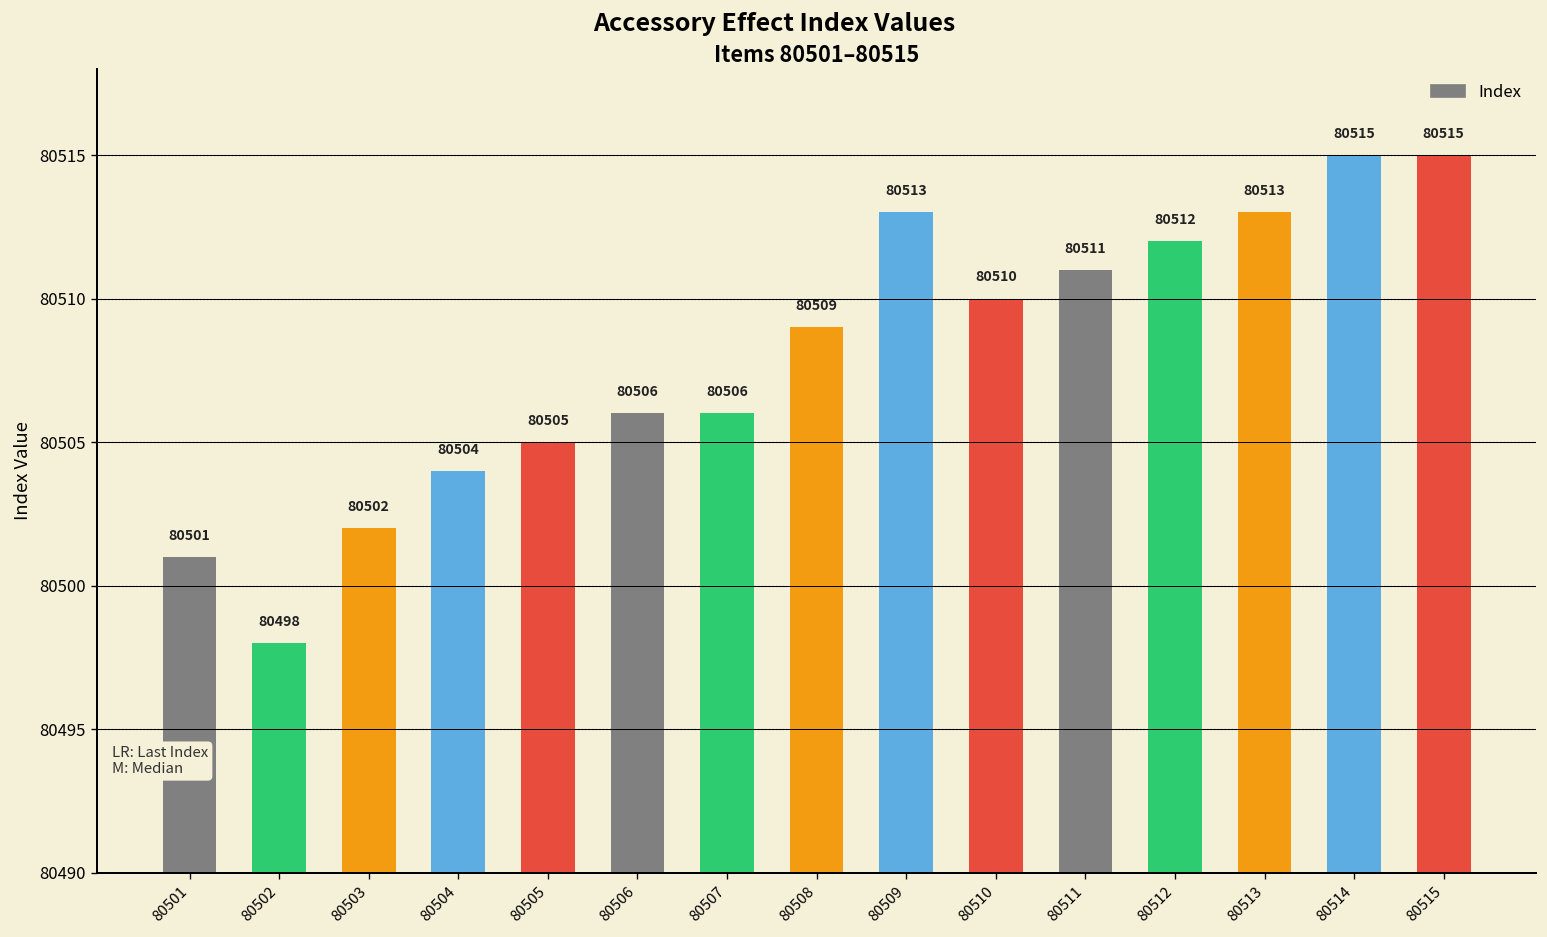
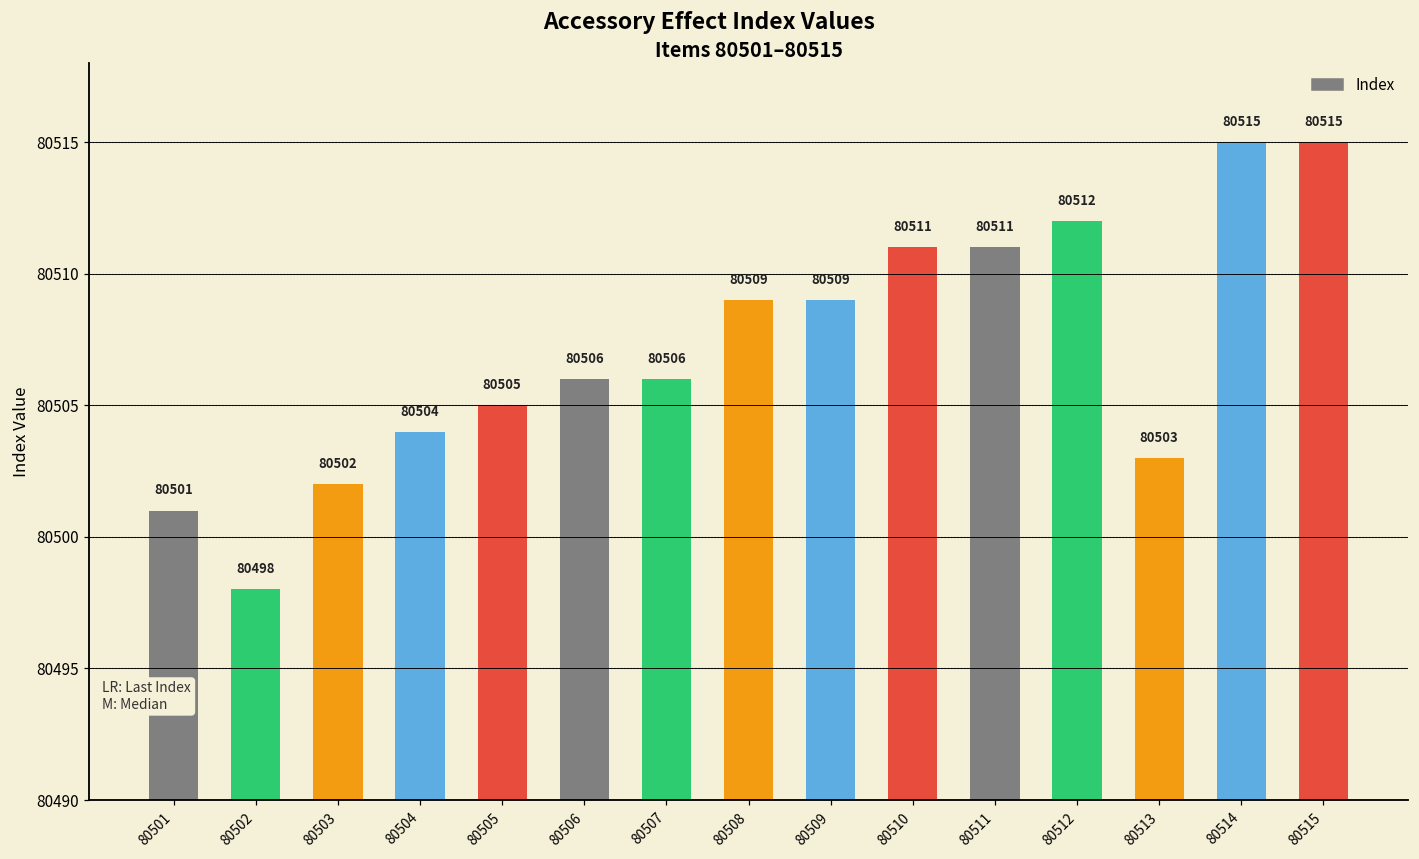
80509: 80513 -> 80509
80510: 80510 -> 80511
80513: 80513 -> 80503
